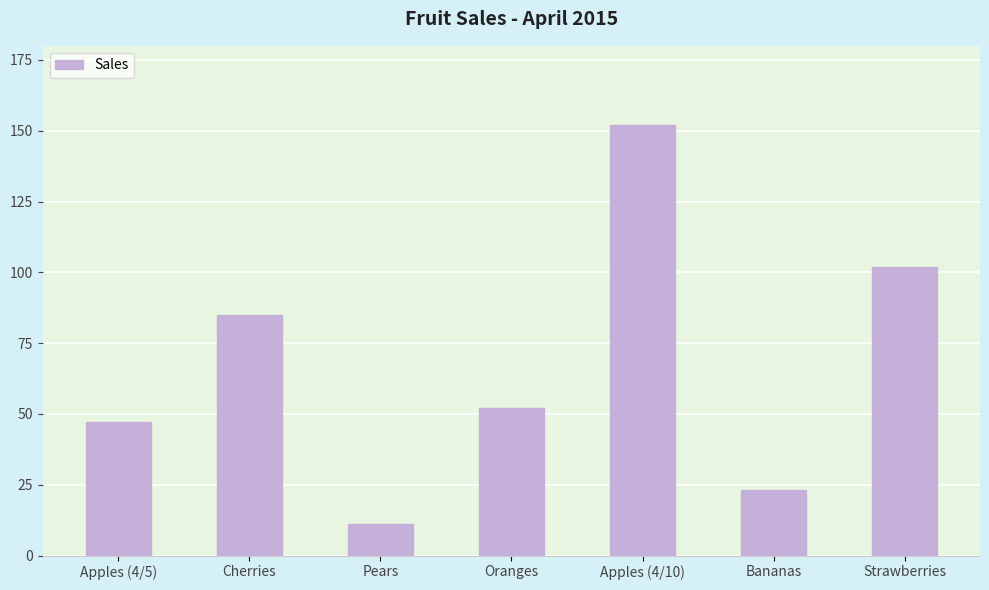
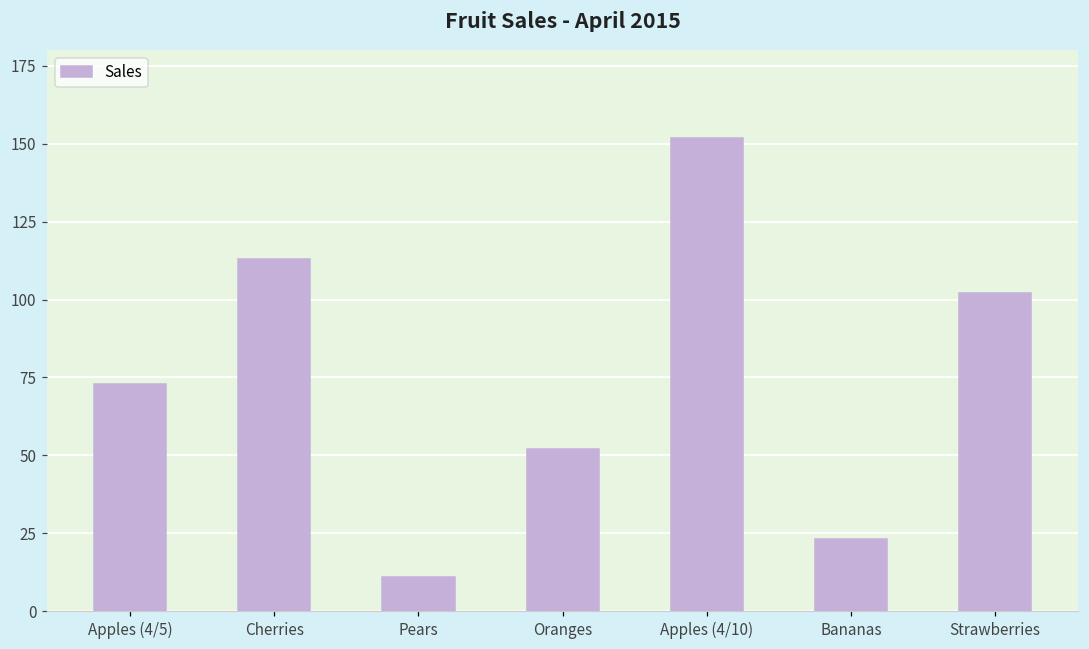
Apples (4/5): 47 -> 73
Cherries: 85 -> 113
